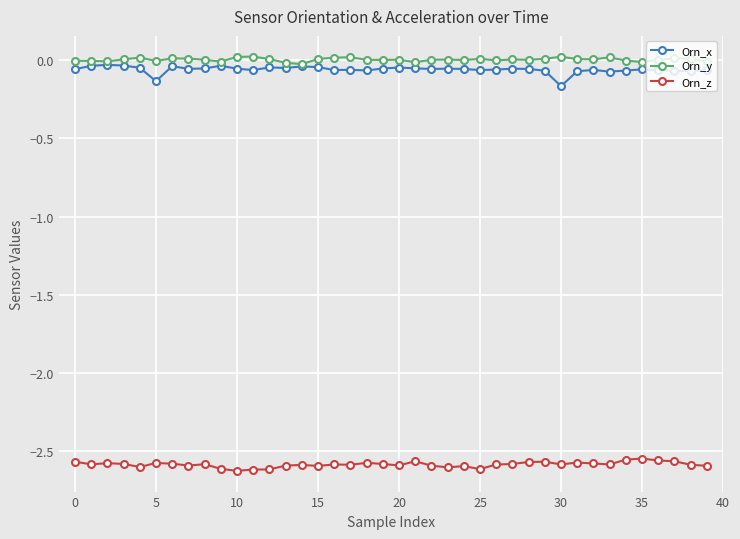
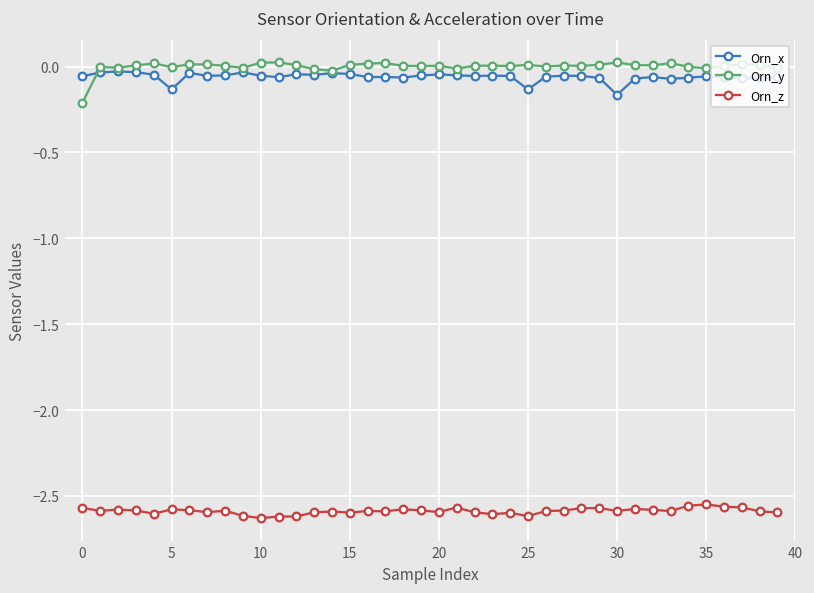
Orn_y, 0: 0.00 -> -0.21
Orn_x, 25: -0.06 -> -0.13
